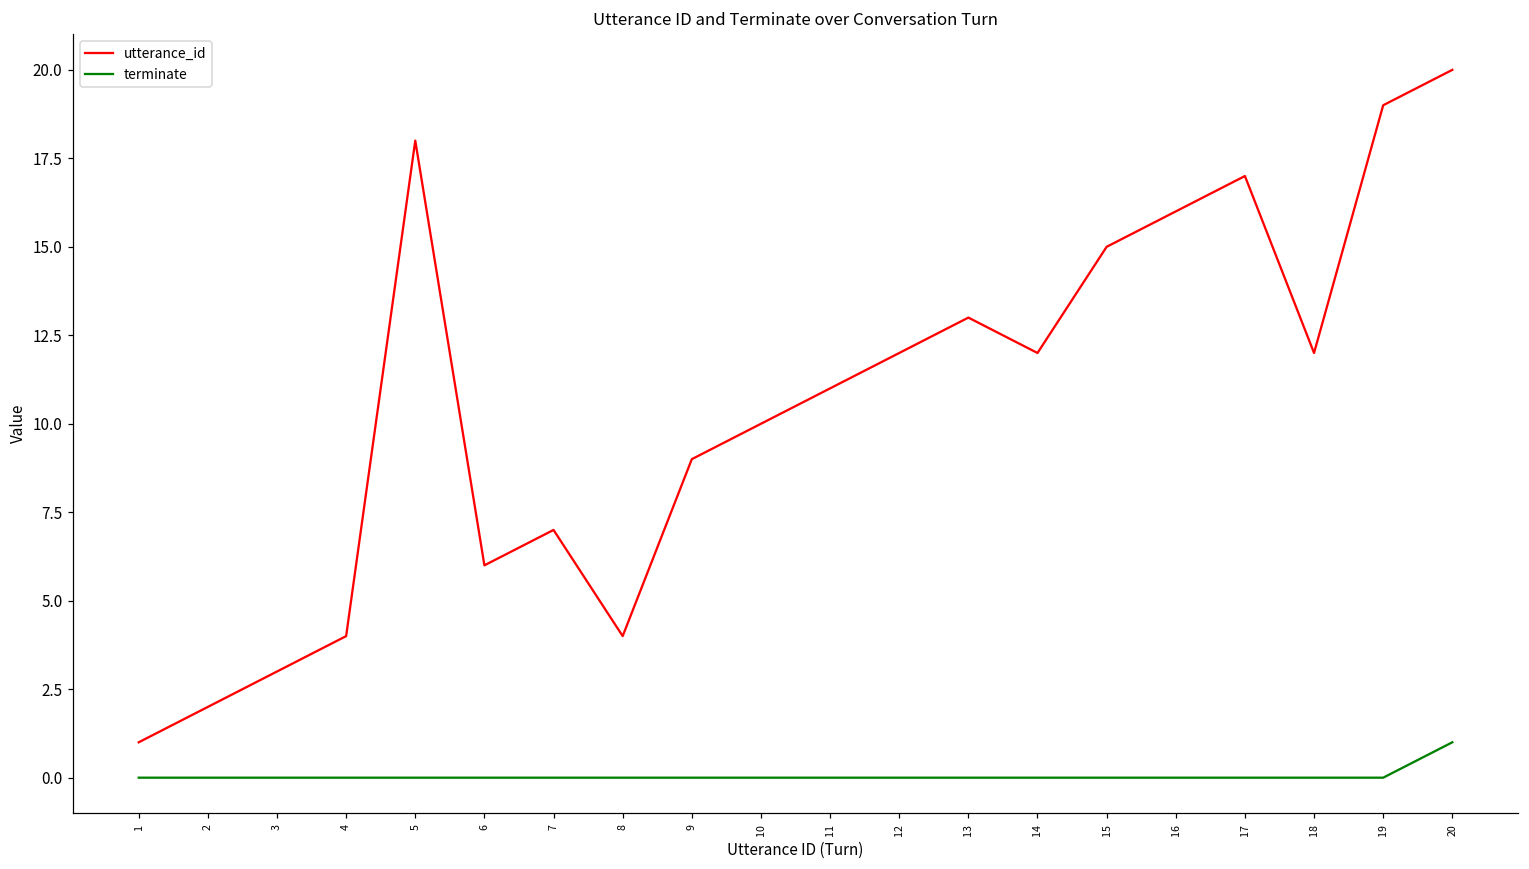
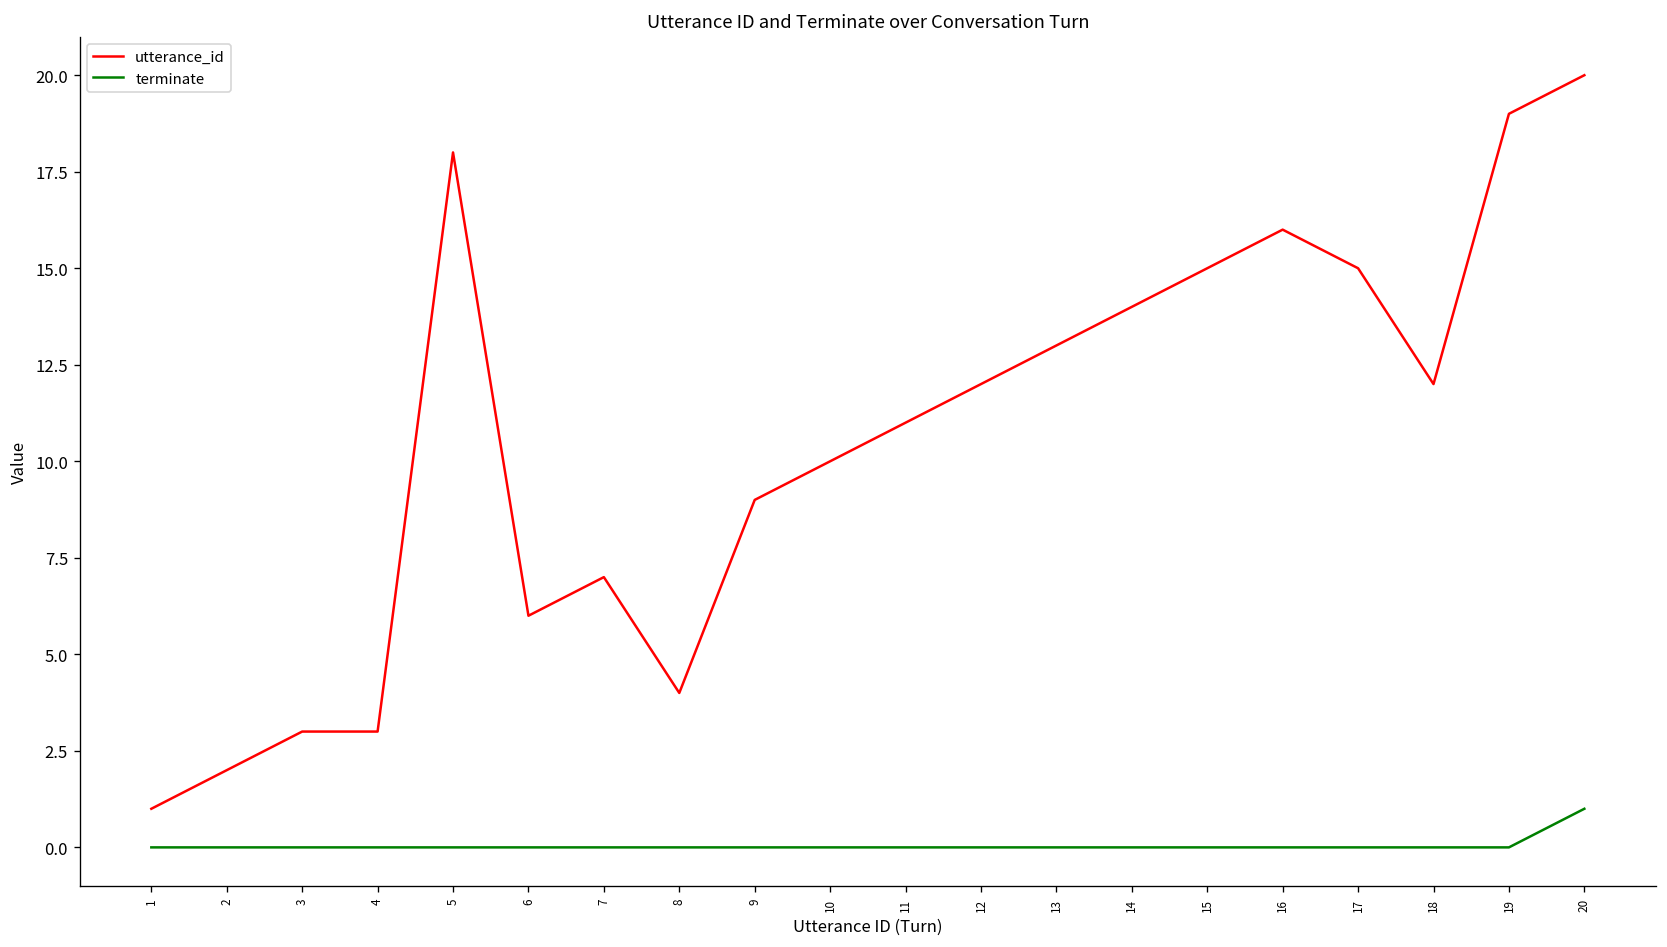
utterance_id, 4: 4 -> 3
utterance_id, 14: 12 -> 14
utterance_id, 17: 17 -> 15
